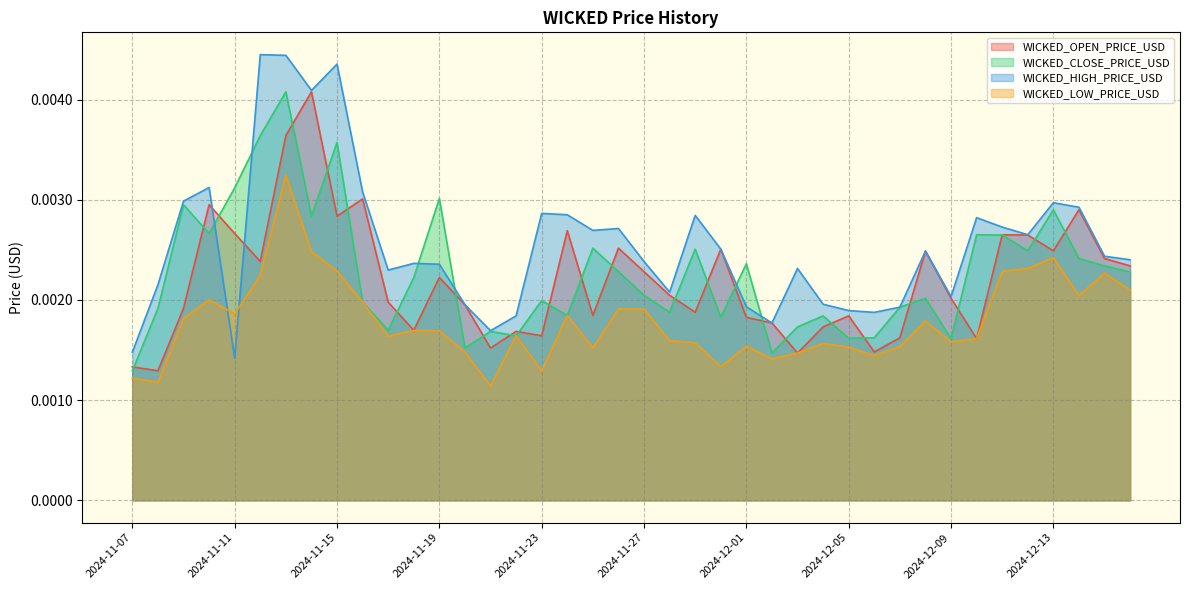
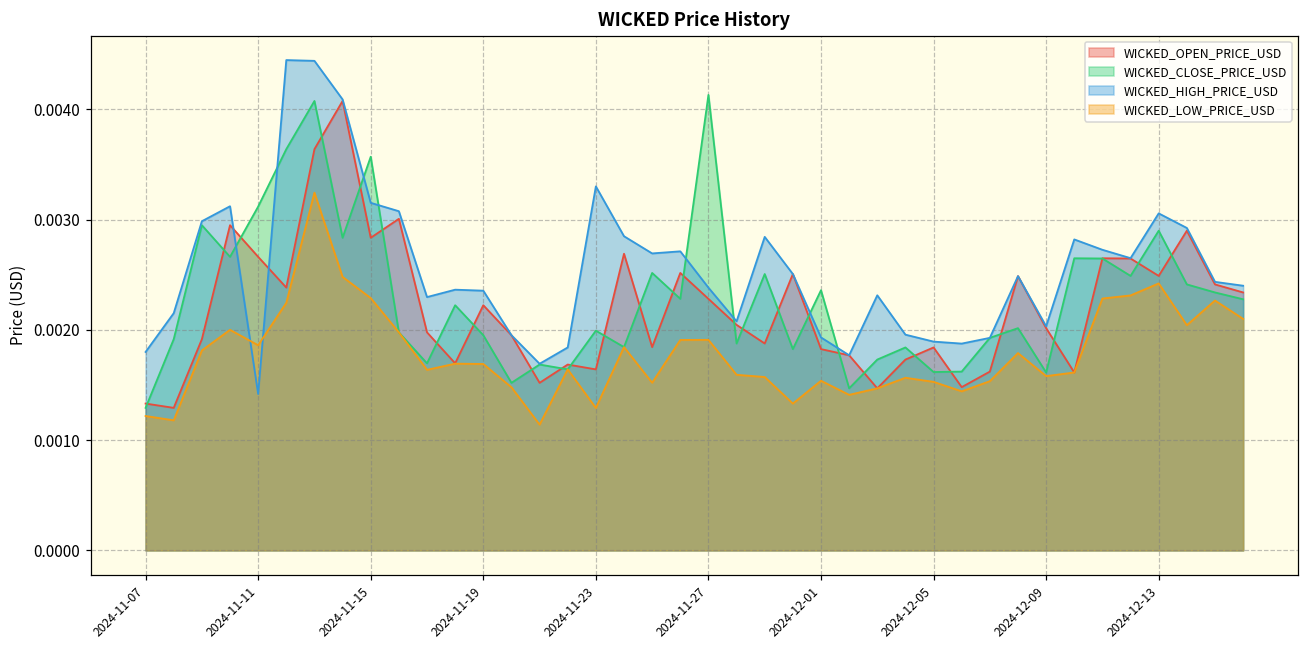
WICKED_HIGH_PRICE_USD, 2024-11-07: 0.00148 -> 0.00180
WICKED_HIGH_PRICE_USD, 2024-11-15: 0.00435 -> 0.00315
WICKED_CLOSE_PRICE_USD, 2024-11-19: 0.00301 -> 0.00195
WICKED_HIGH_PRICE_USD, 2024-11-23: 0.00286 -> 0.00330
WICKED_CLOSE_PRICE_USD, 2024-11-27: 0.00205 -> 0.00413
WICKED_HIGH_PRICE_USD, 2024-12-13: 0.00297 -> 0.00306
